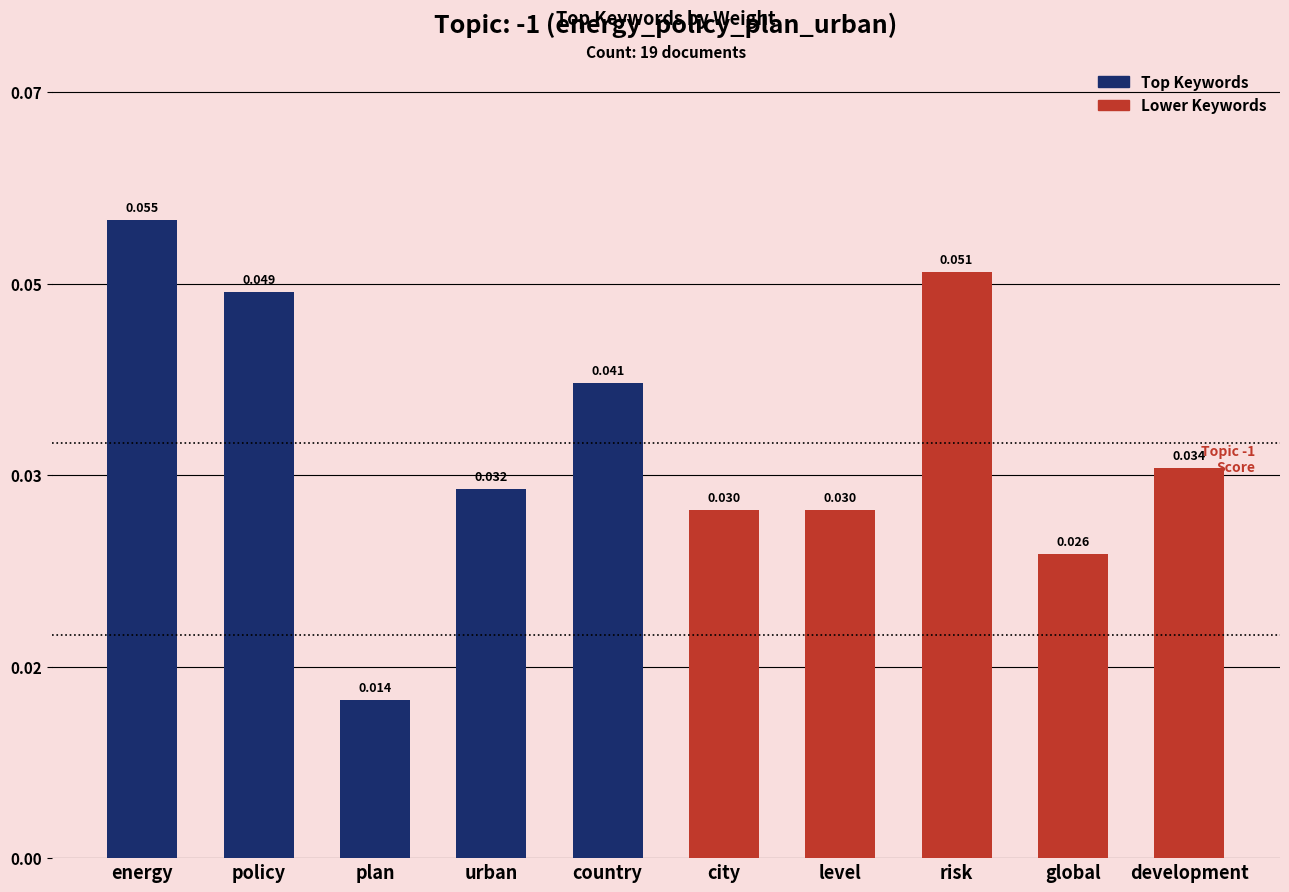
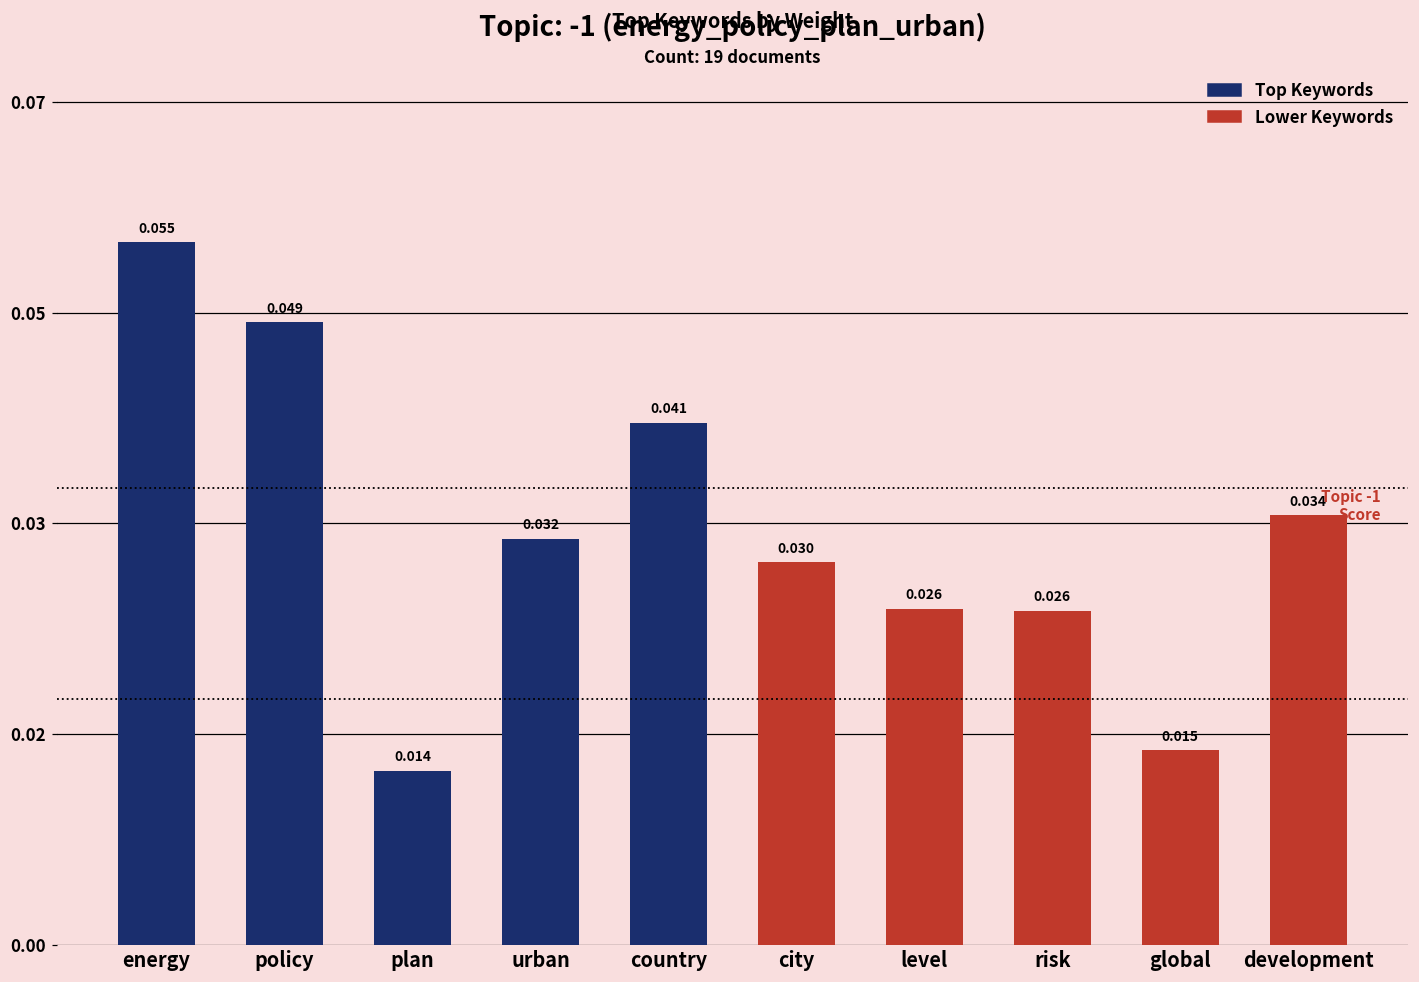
level: 0.030 -> 0.026
risk: 0.051 -> 0.026
global: 0.026 -> 0.015
